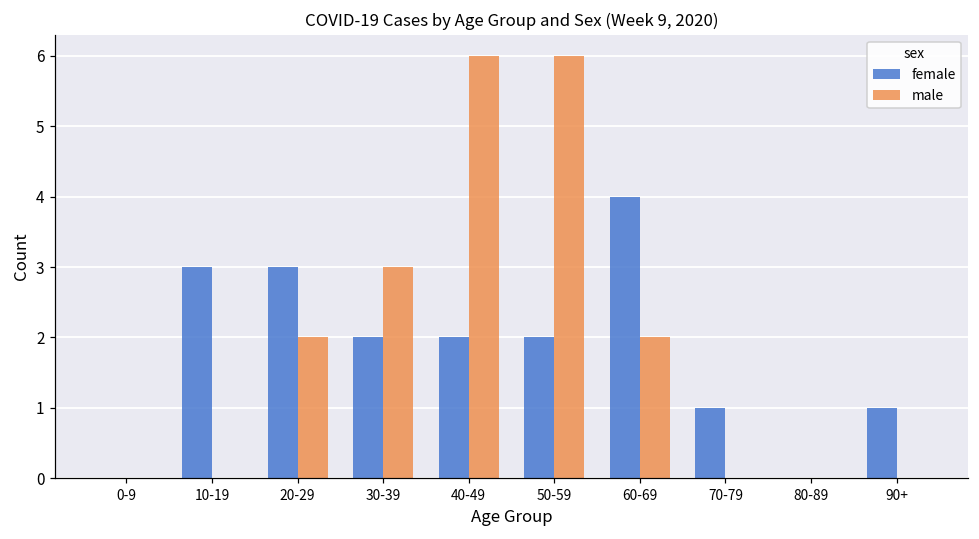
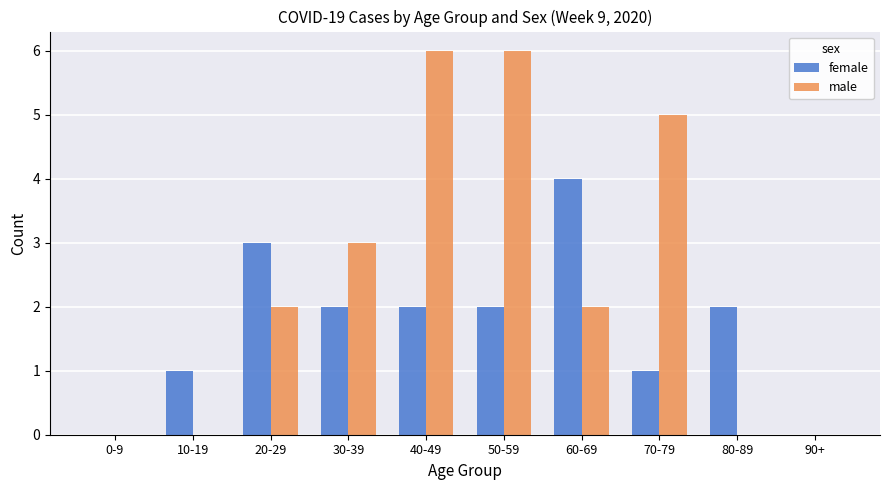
female, 10-19: 3 -> 1
male, 70-79: 0 -> 5
female, 80-89: 0 -> 2
female, 90+: 1 -> 0
